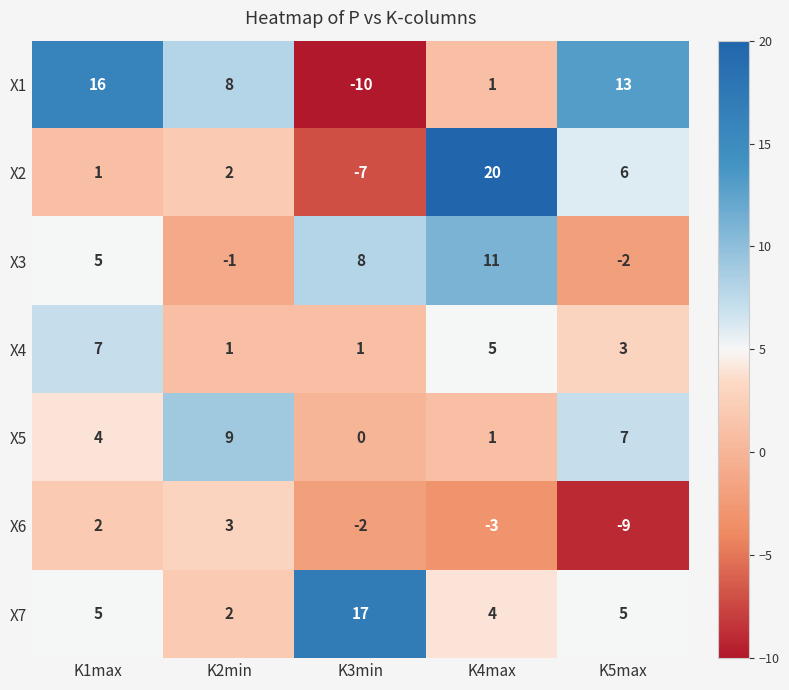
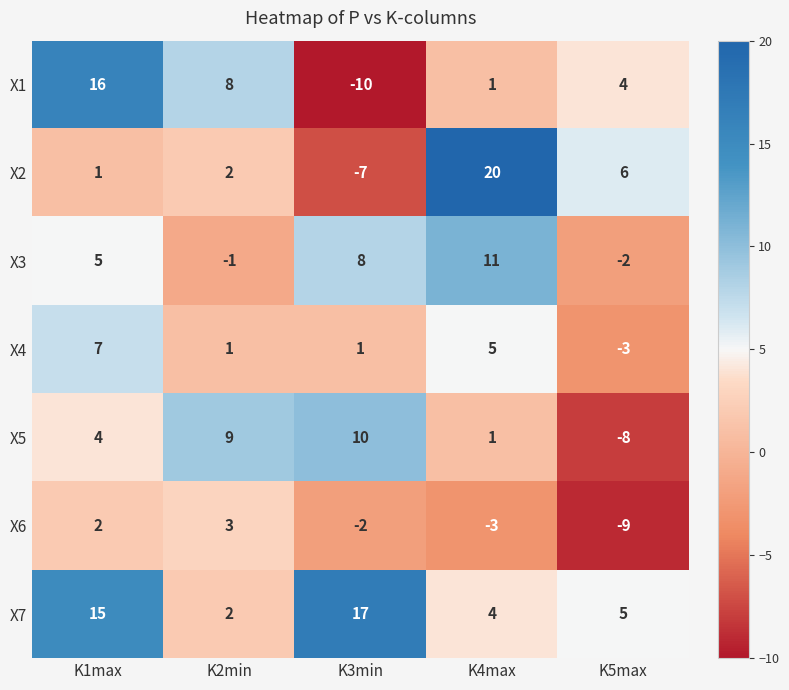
X1, K5max: 13 -> 4
X4, K5max: 3 -> -3
X5, K3min: 0 -> 10
X5, K5max: 7 -> -8
X7, K1max: 5 -> 15
